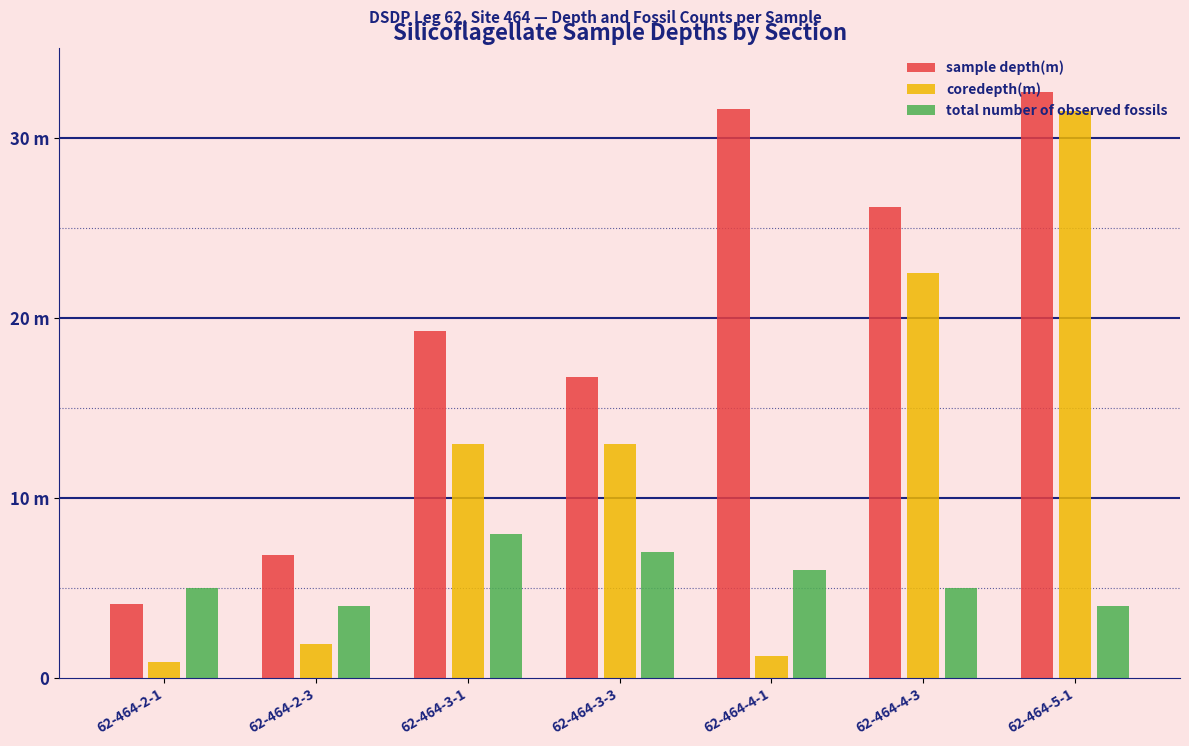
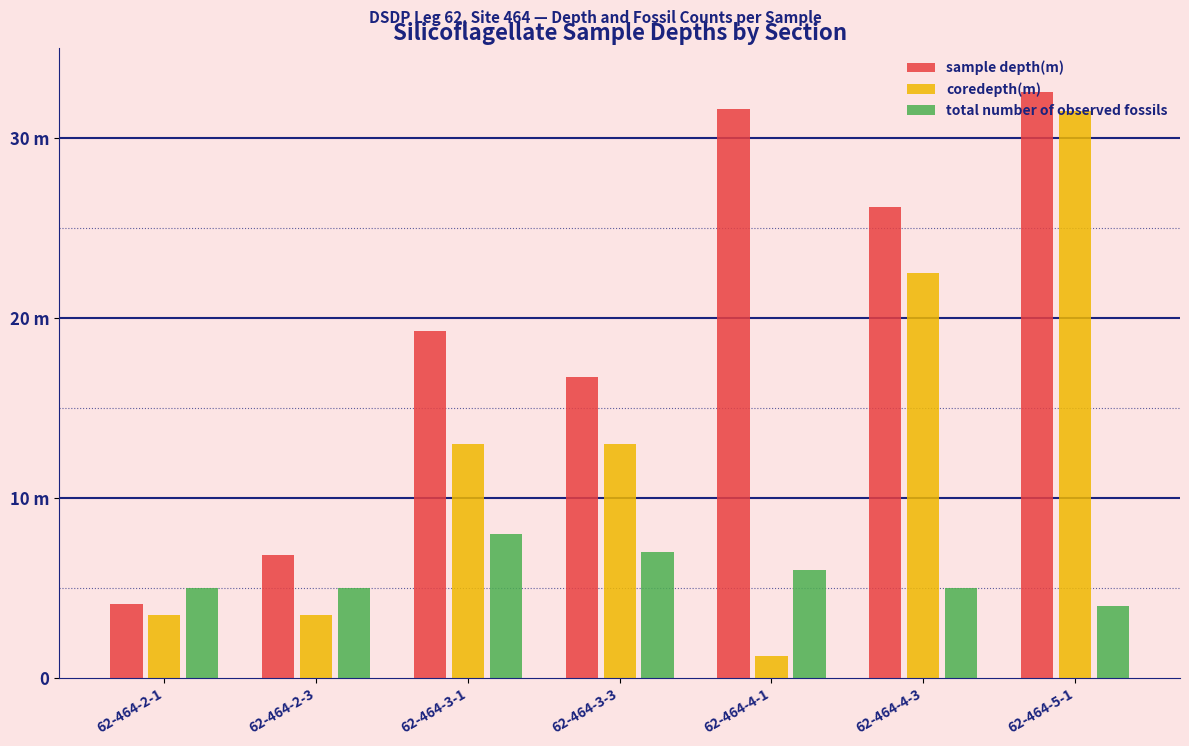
coredepth(m), 62-464-2-1: 0.9 m -> 3.5 m
coredepth(m), 62-464-2-3: 1.9 m -> 3.5 m
total number of observed fossils, 62-464-2-3: 4 m -> 5 m
